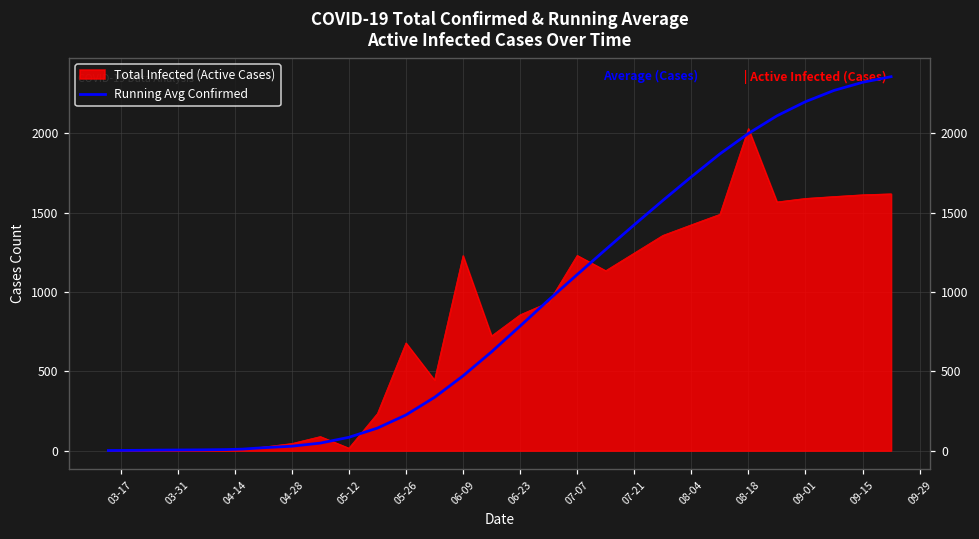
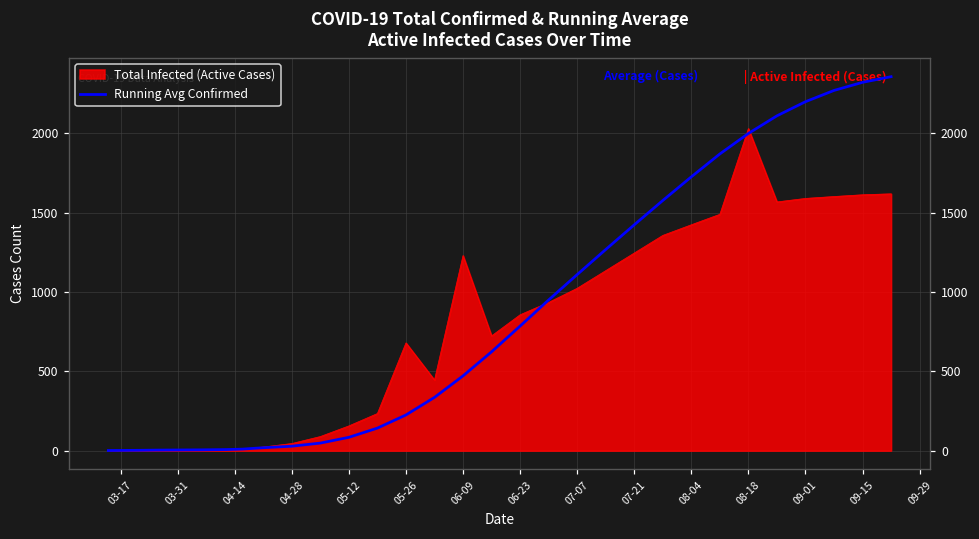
Total Infected (Active Cases), 05-12: 20 -> 160
Total Infected (Active Cases), 07-07: 1230 -> 1020
